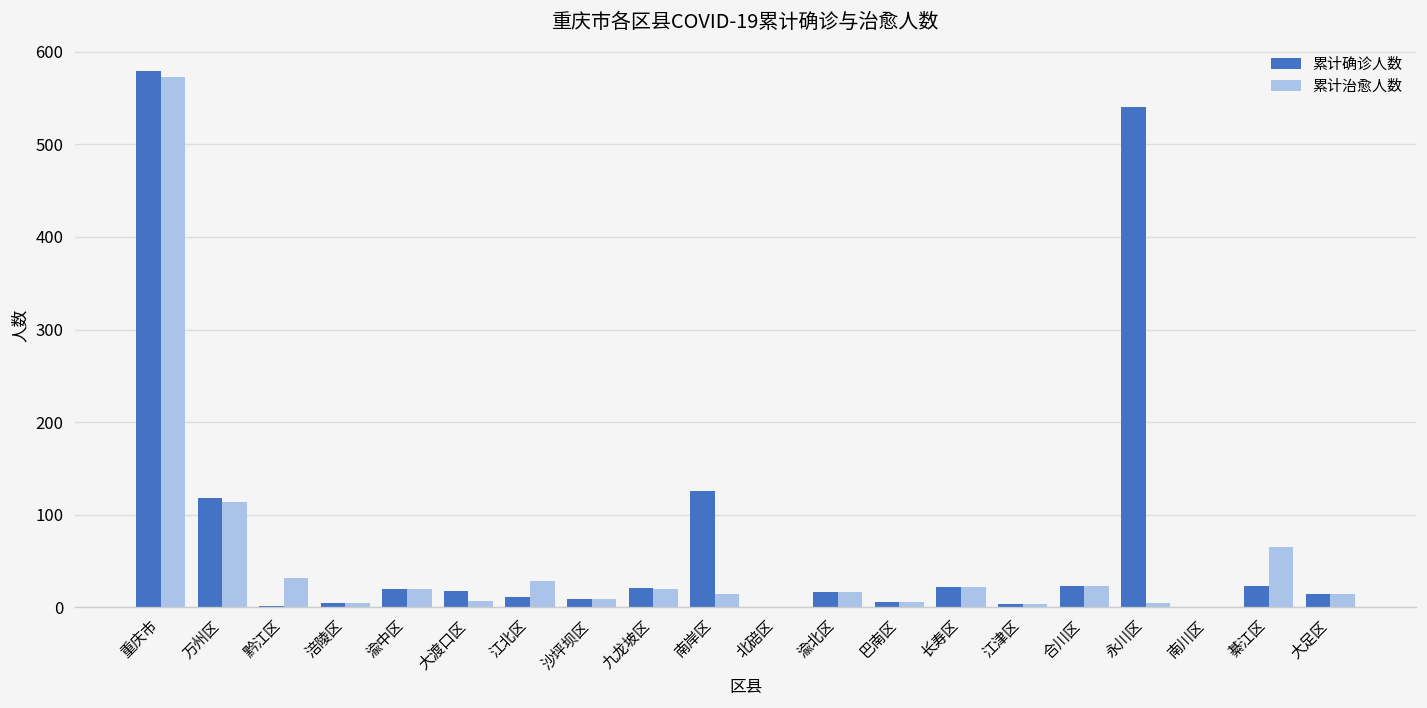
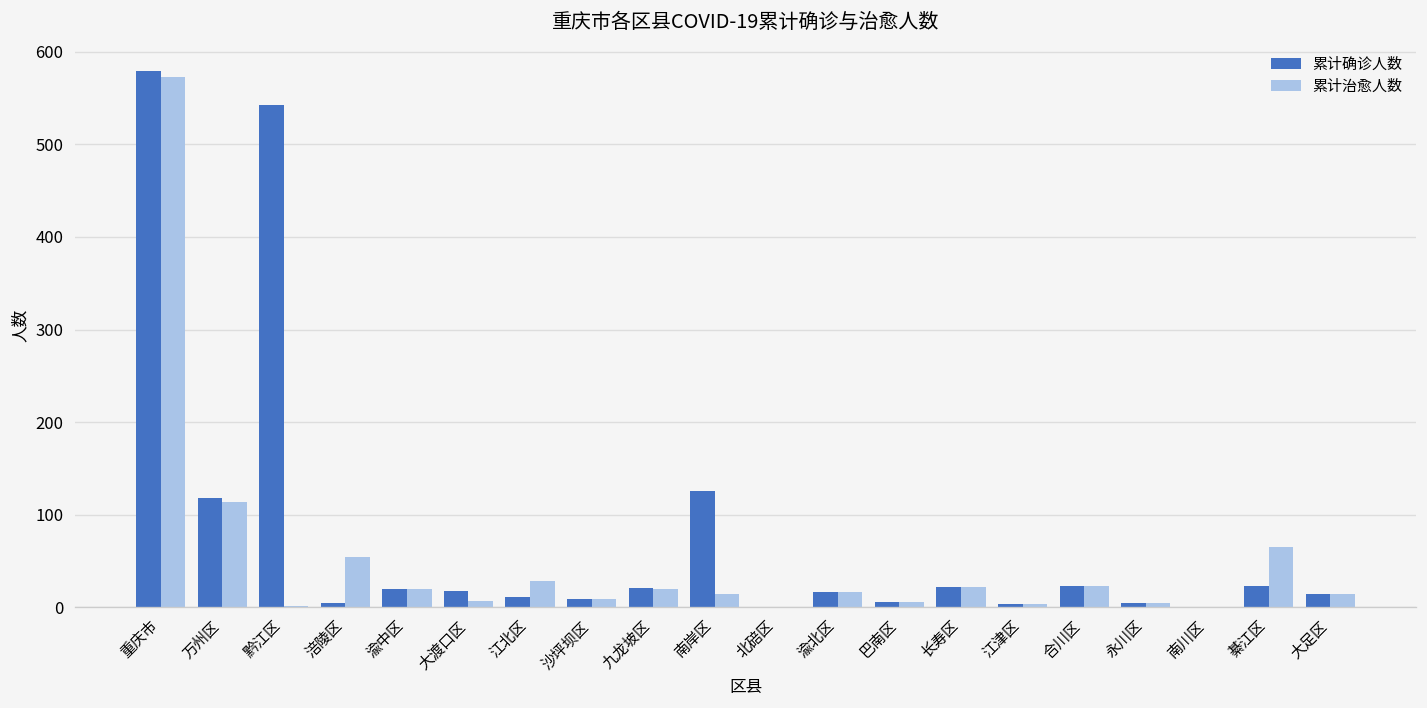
累计确诊人数, 黔江区: 0 -> 540
累计治愈人数, 黔江区: 30 -> 0
累计治愈人数, 涪陵区: 10 -> 50
累计确诊人数, 永川区: 540 -> 10
